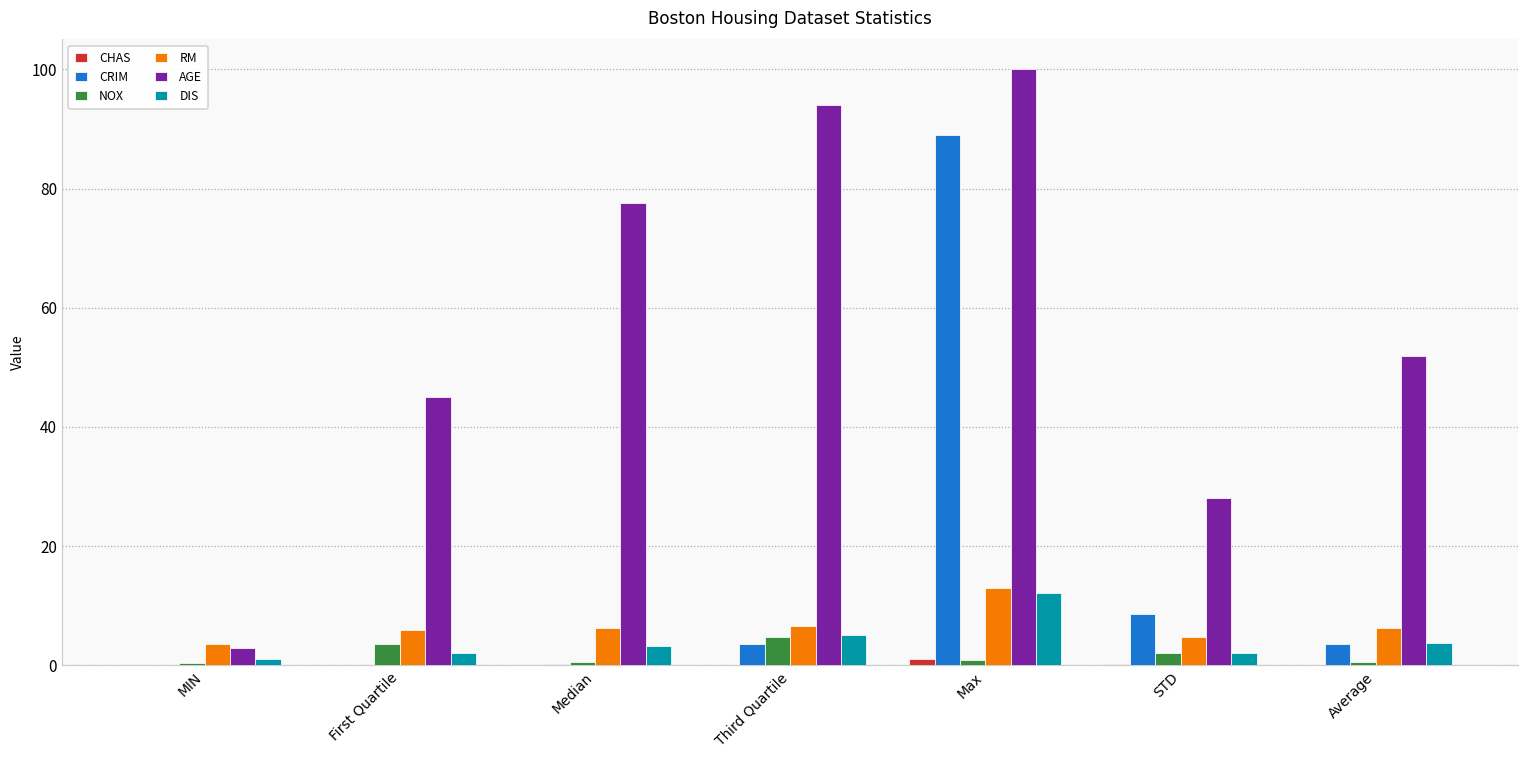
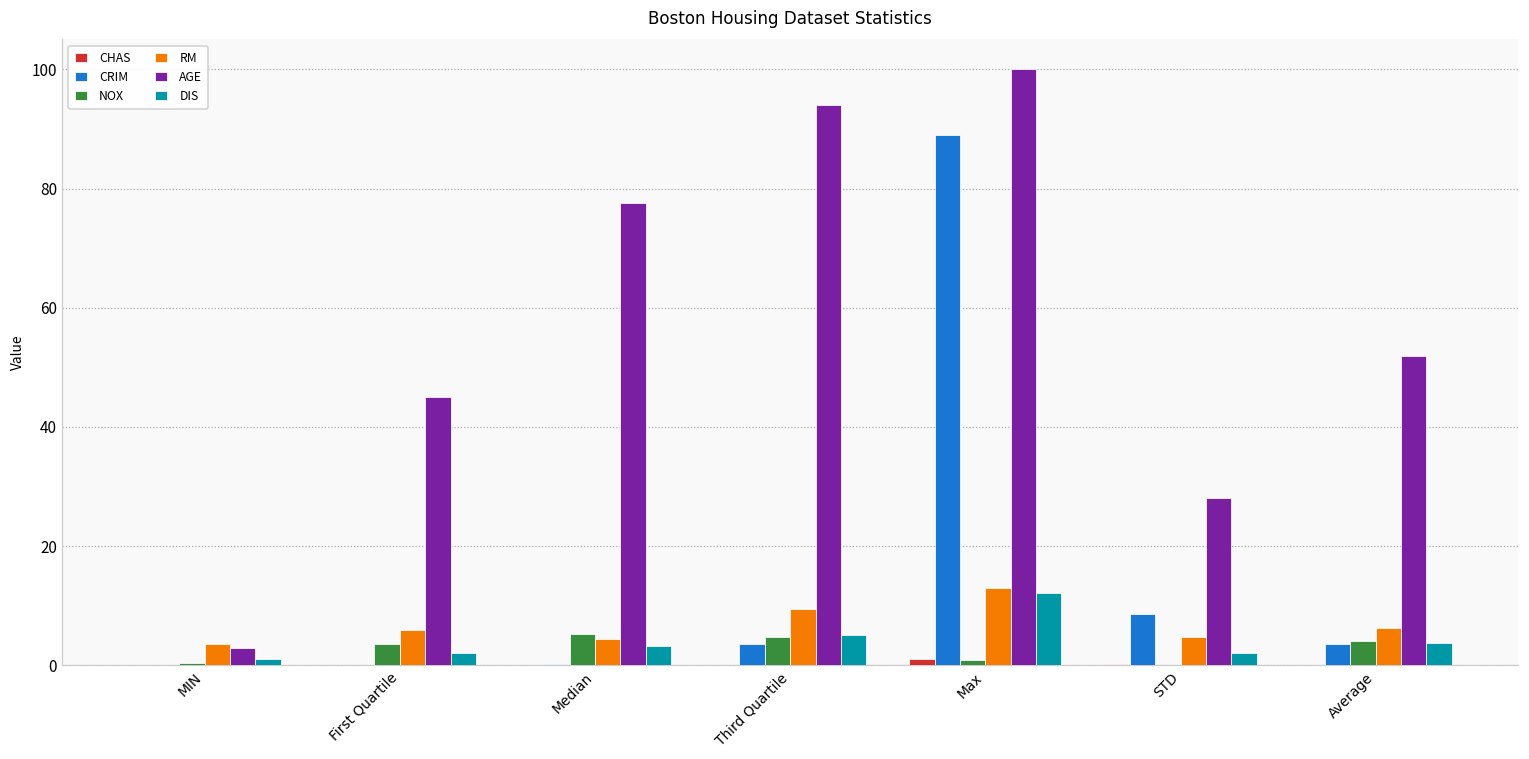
NOX, Median: 1 -> 5
RM, Median: 6 -> 4
RM, Third Quartile: 7 -> 10
NOX, STD: 2 -> 0
NOX, Average: 1 -> 4
